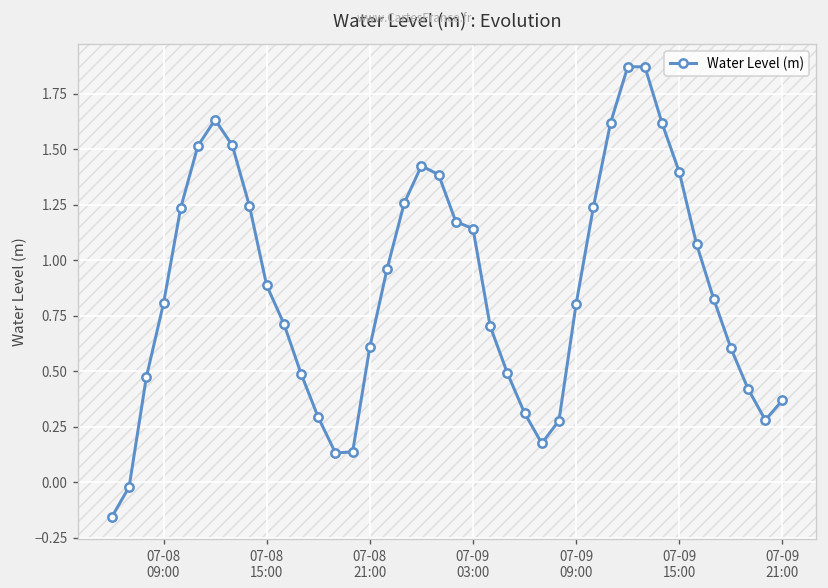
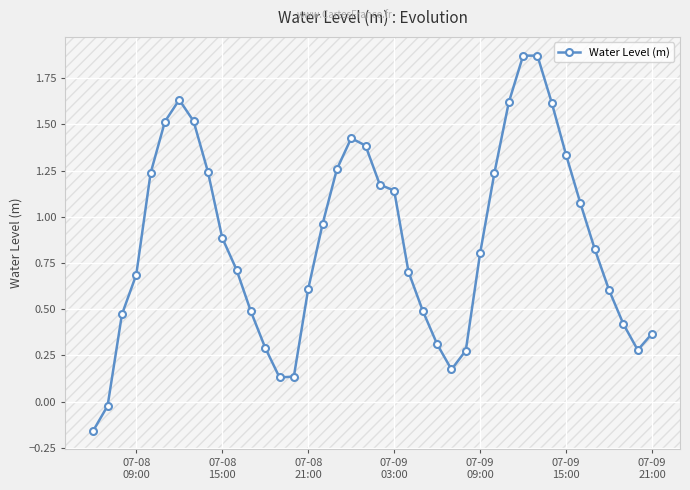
07-08 09:00: 0.80 -> 0.69
07-09 15:00: 1.40 -> 1.33
